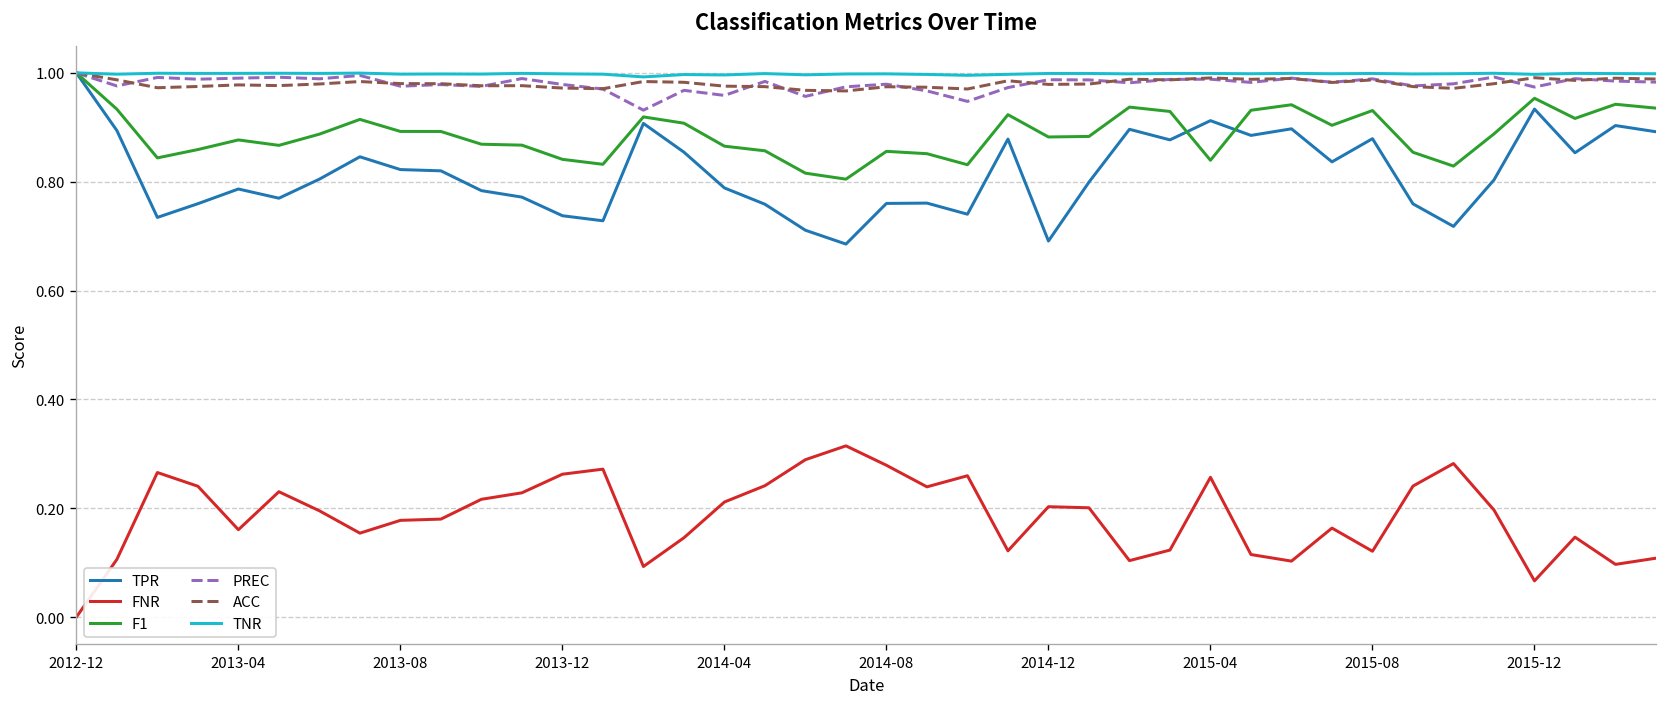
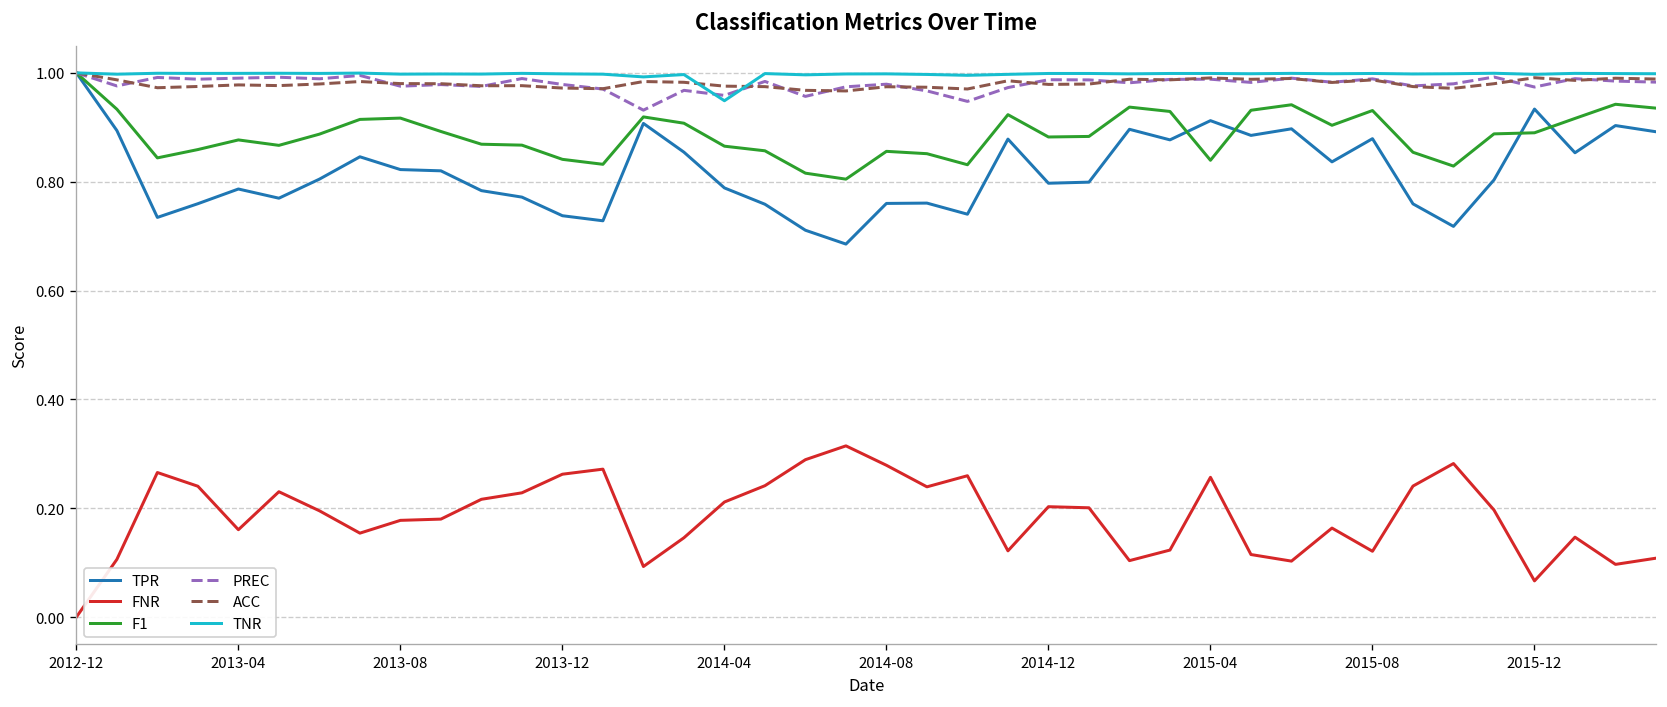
F1, 2013-08: 0.89 -> 0.92
TNR, 2014-04: 1.00 -> 0.95
TPR, 2014-12: 0.69 -> 0.80
F1, 2015-12: 0.95 -> 0.89
